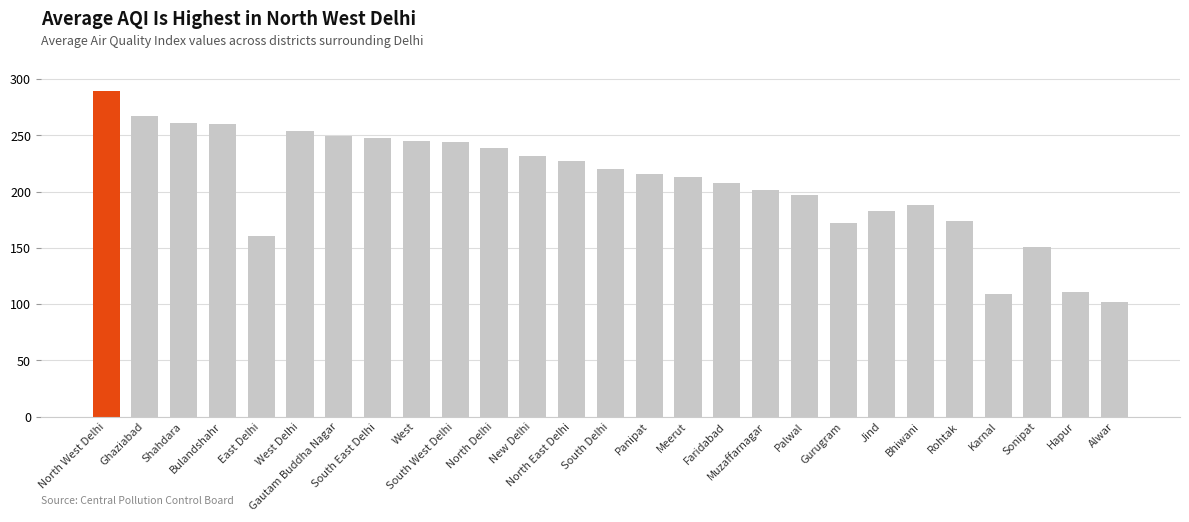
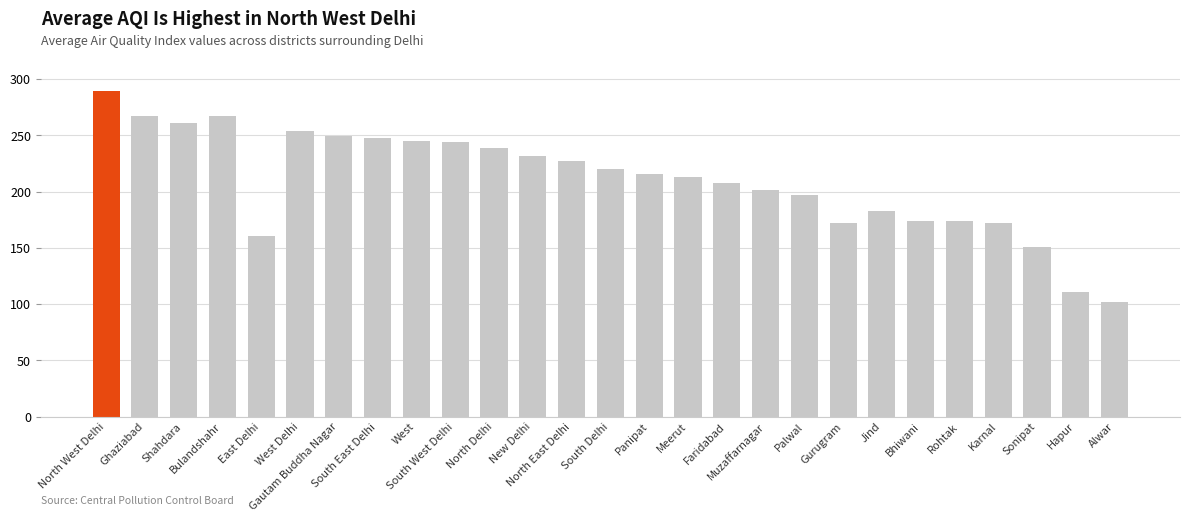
Bulandshahr: 260 -> 268
Bhiwani: 188 -> 174
Karnal: 109 -> 172
